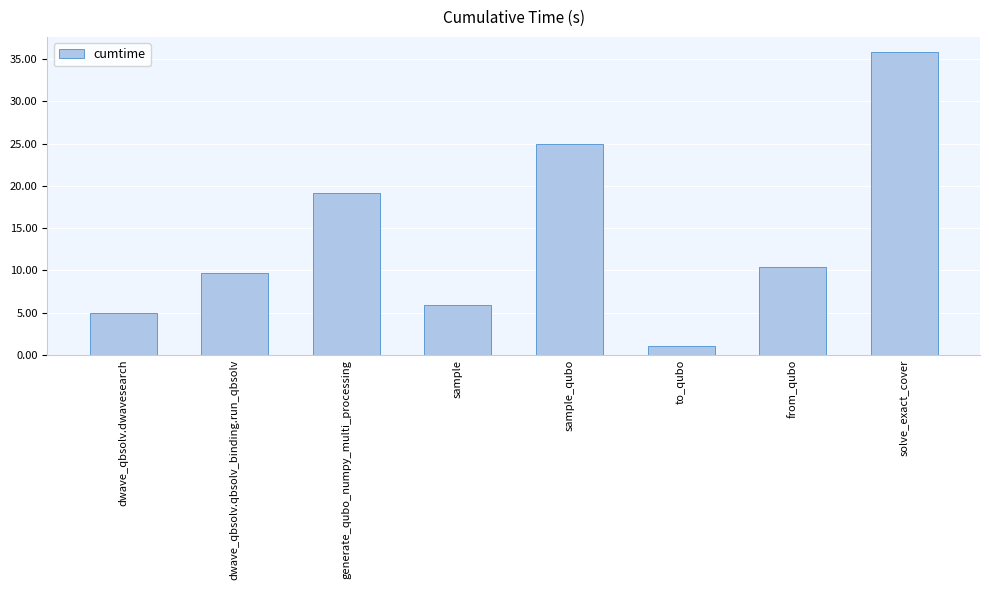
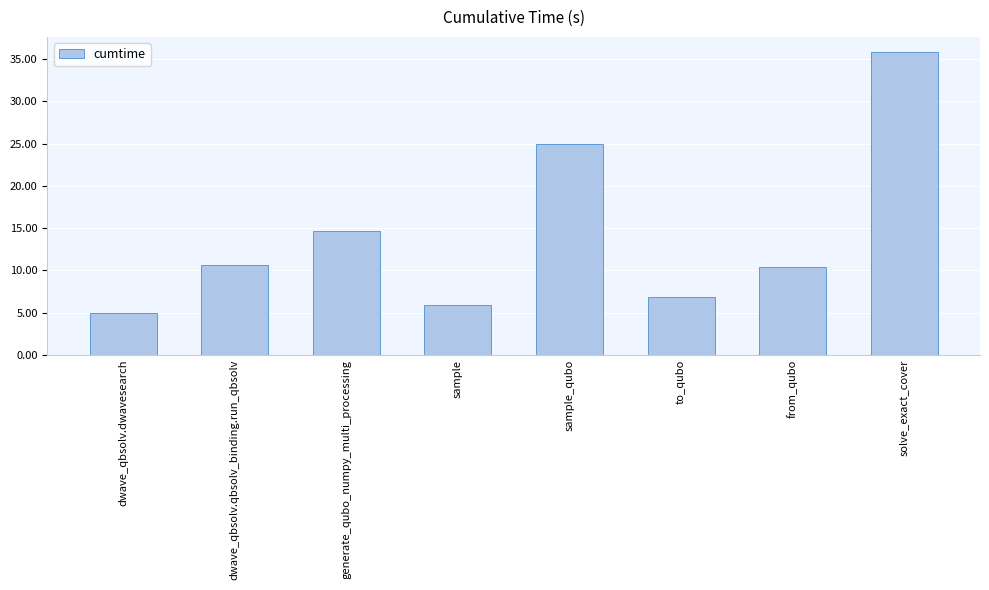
dwave_qbsolv.qbsolv_binding.run_qbsolv: 10 -> 11
generate_qubo_numpy_multi_processing: 19 -> 15
to_qubo: 1 -> 7
